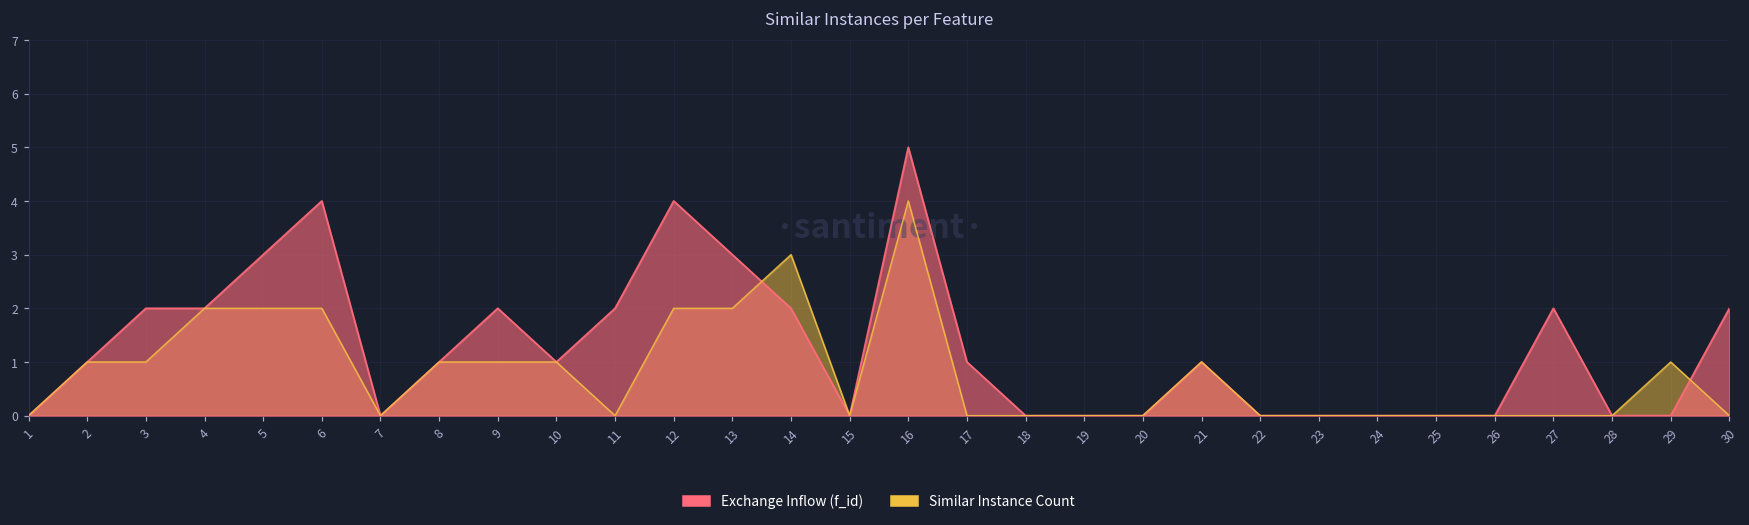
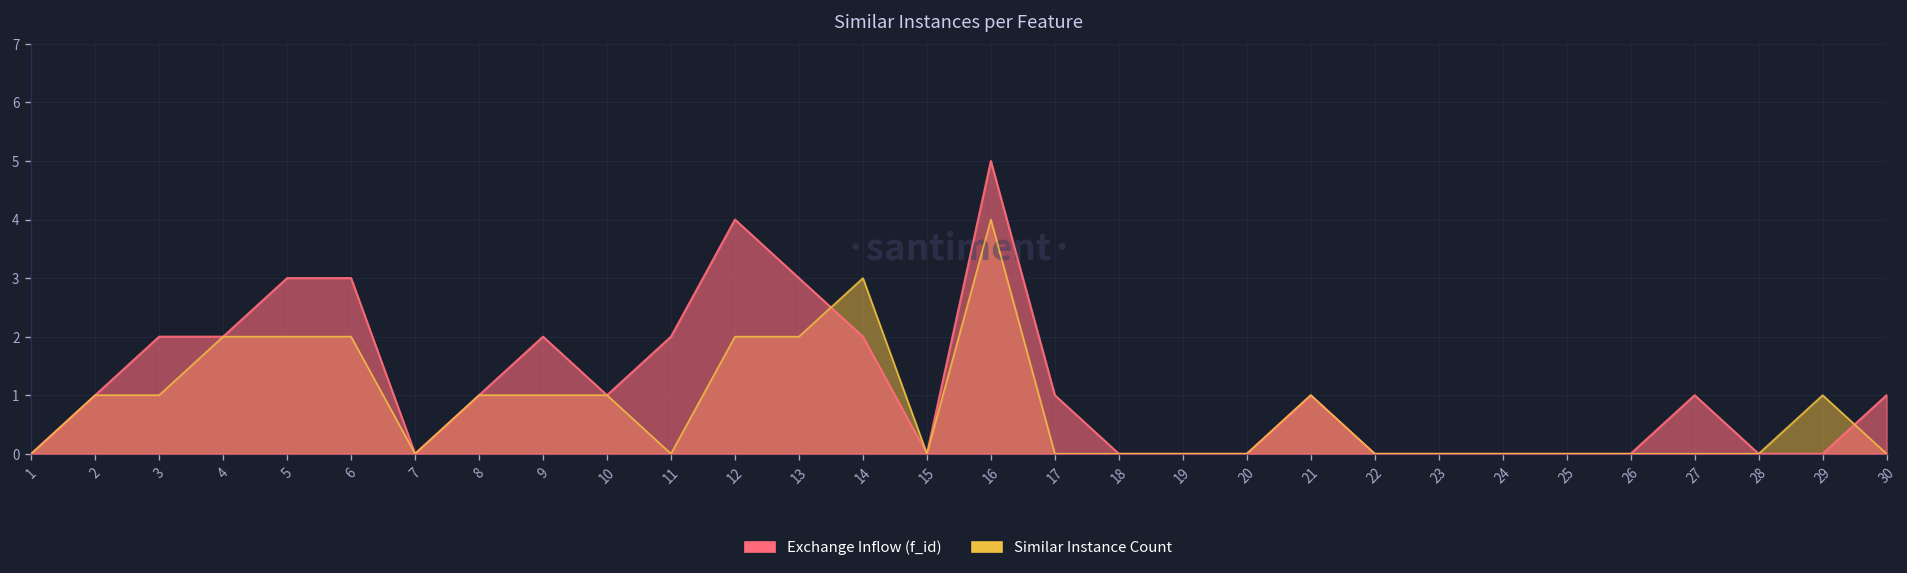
Exchange Inflow (f_id), 6: 4 -> 3
Exchange Inflow (f_id), 27: 2 -> 1
Exchange Inflow (f_id), 30: 2 -> 1
